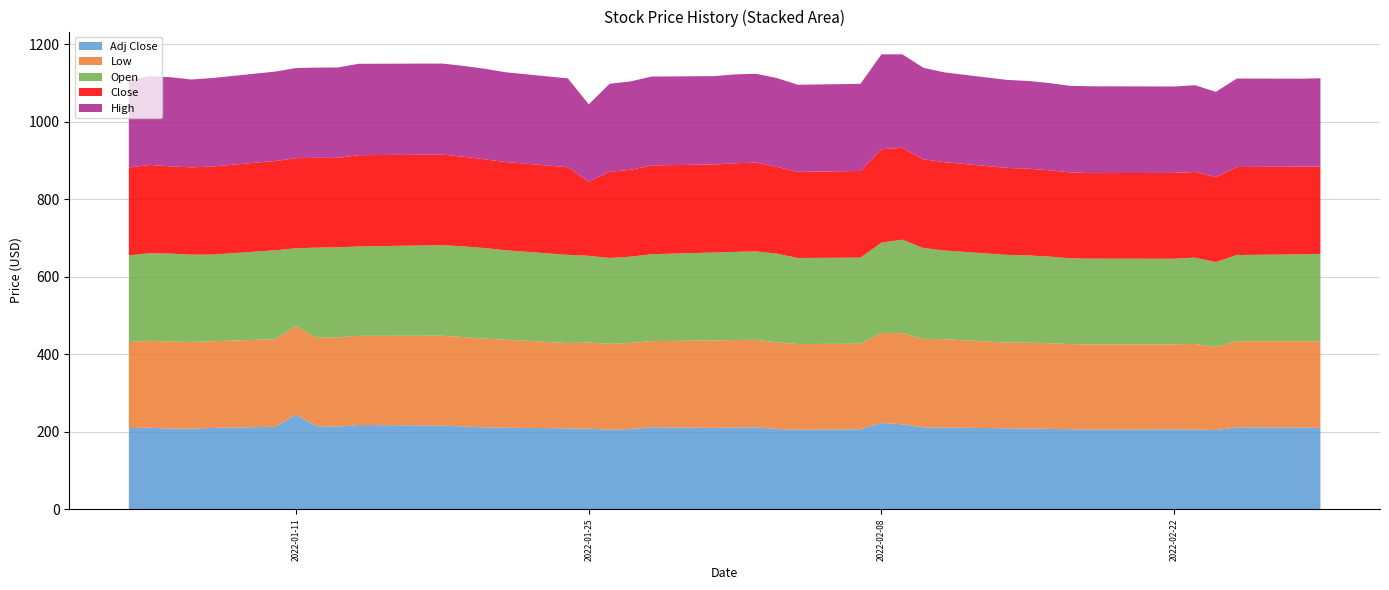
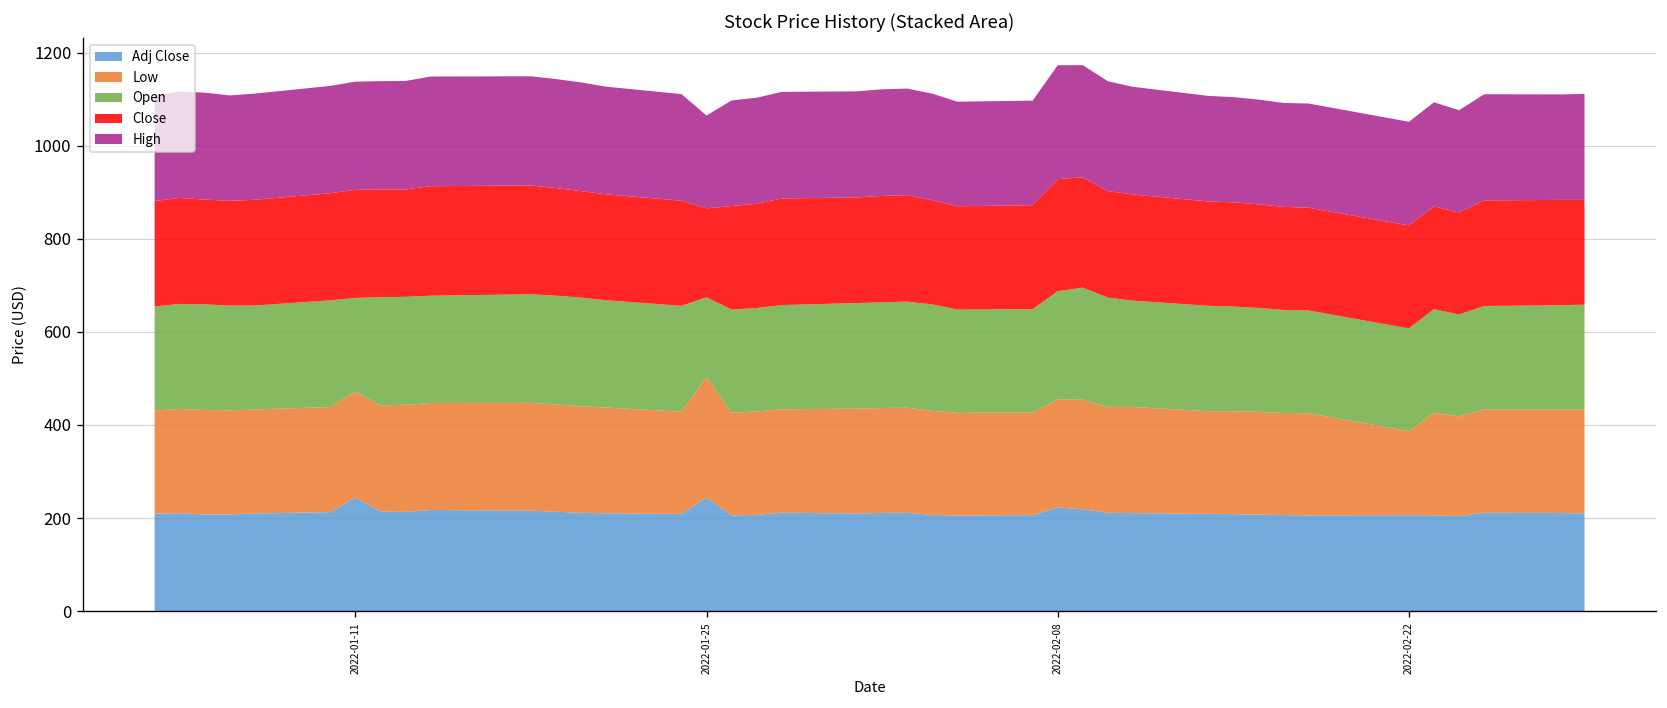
Adj Close, 2022-01-25: 210 -> 240
Low, 2022-01-25: 220 -> 260
Open, 2022-01-25: 220 -> 170
Low, 2022-02-22: 220 -> 180
